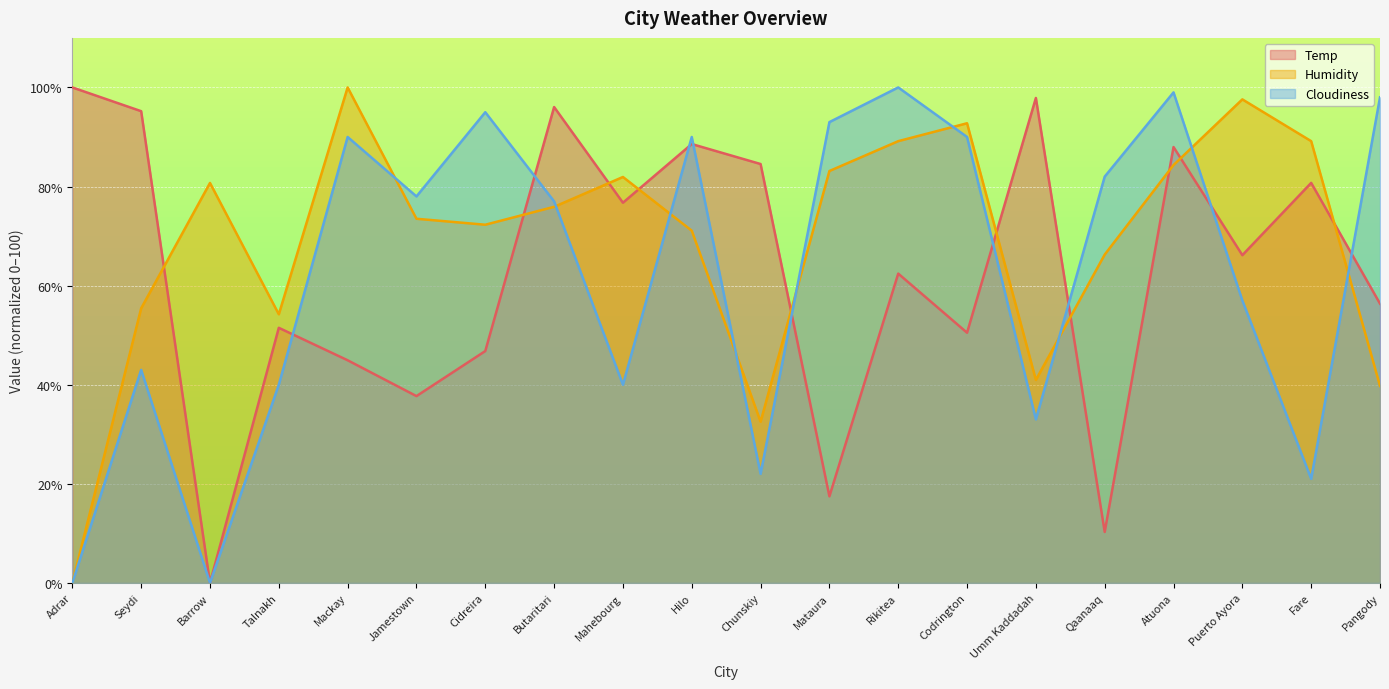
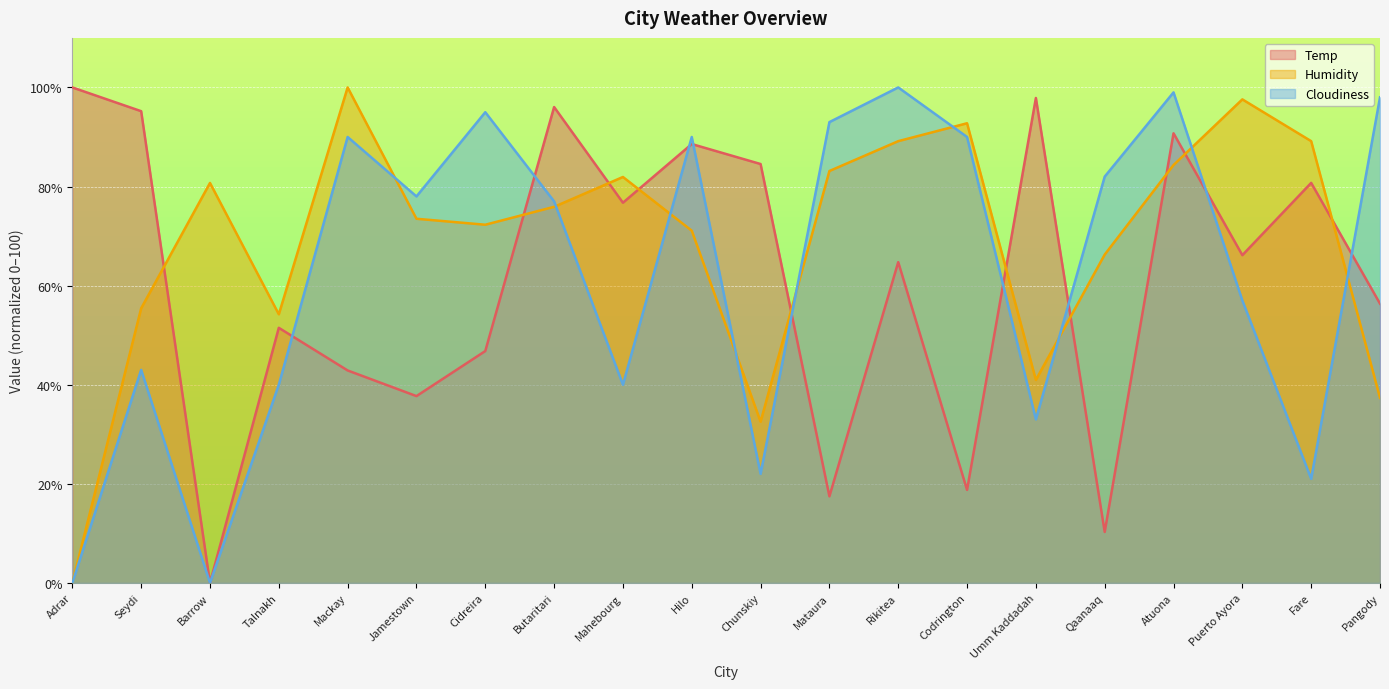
Temp, Mackay: 45% -> 43%
Temp, Rikitea: 62% -> 65%
Temp, Codrington: 50% -> 19%
Temp, Atuona: 88% -> 91%
Humidity, Pangody: 40% -> 37%
